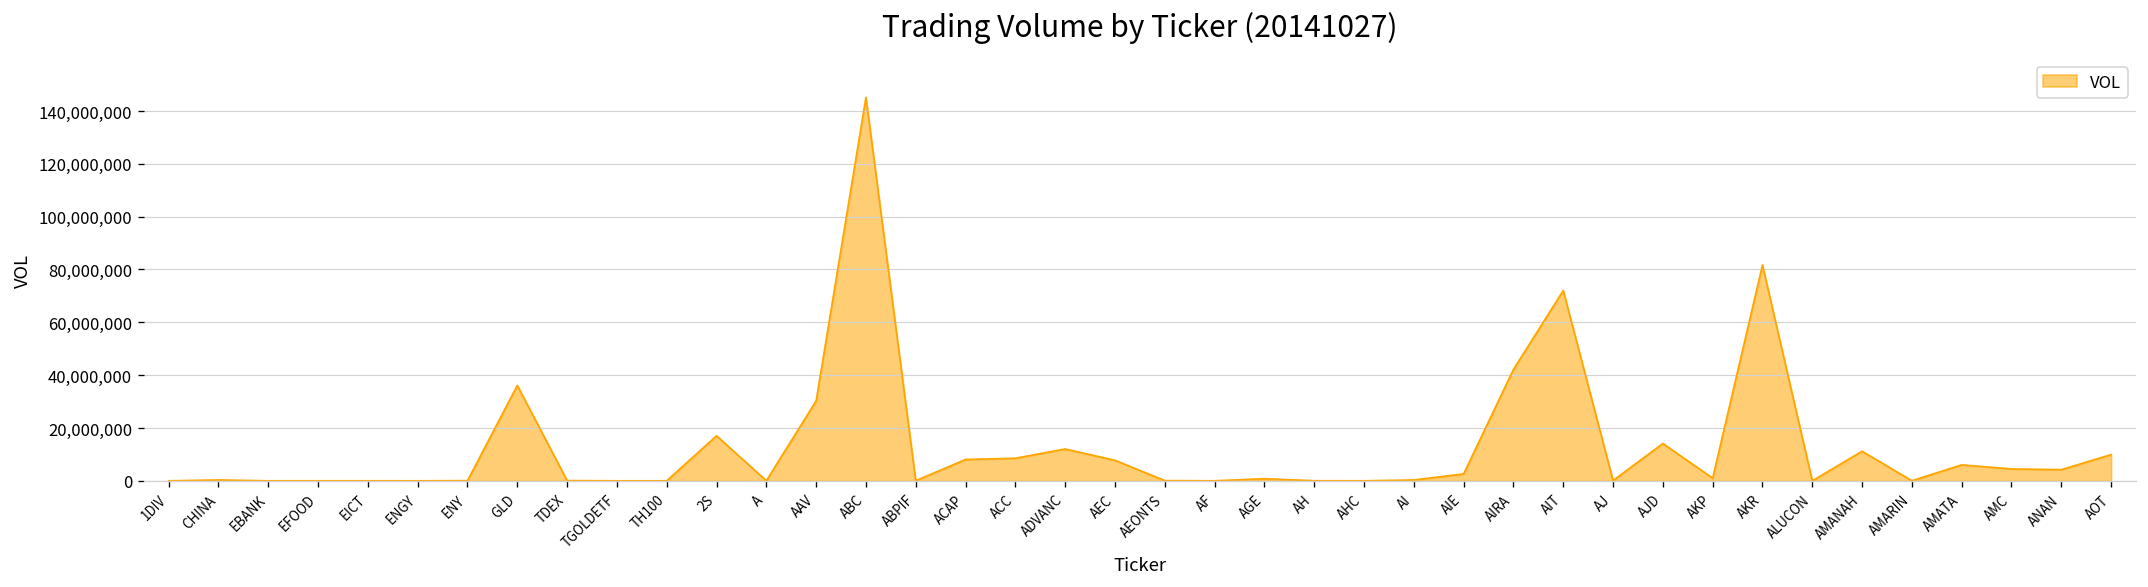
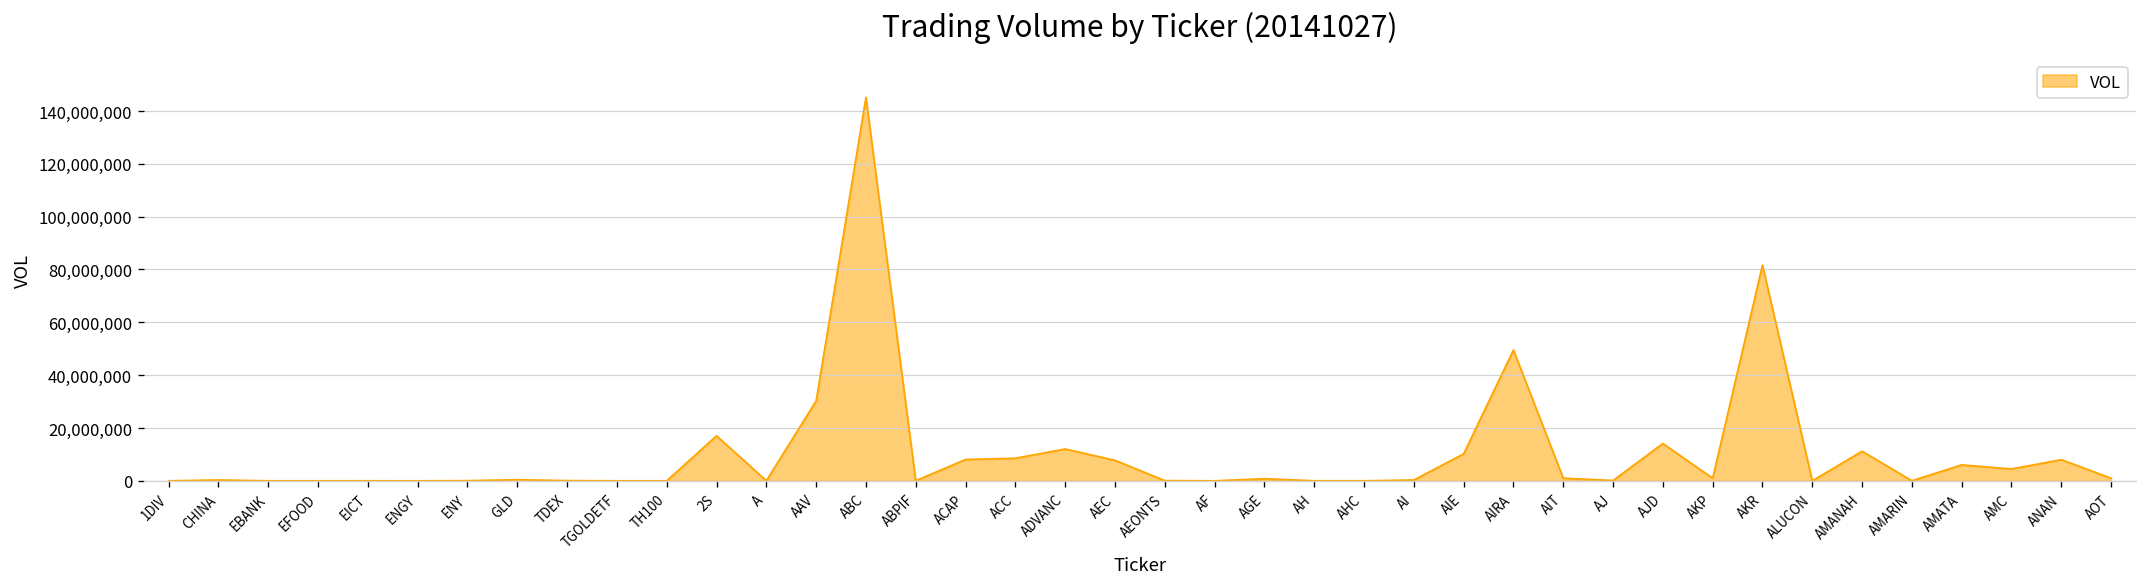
GLD: 36,000,000 -> 0
AIE: 3,000,000 -> 10,000,000
AIRA: 42,000,000 -> 50,000,000
AIT: 72,000,000 -> 1,000,000
ANAN: 4,000,000 -> 8,000,000
AOT: 10,000,000 -> 1,000,000
